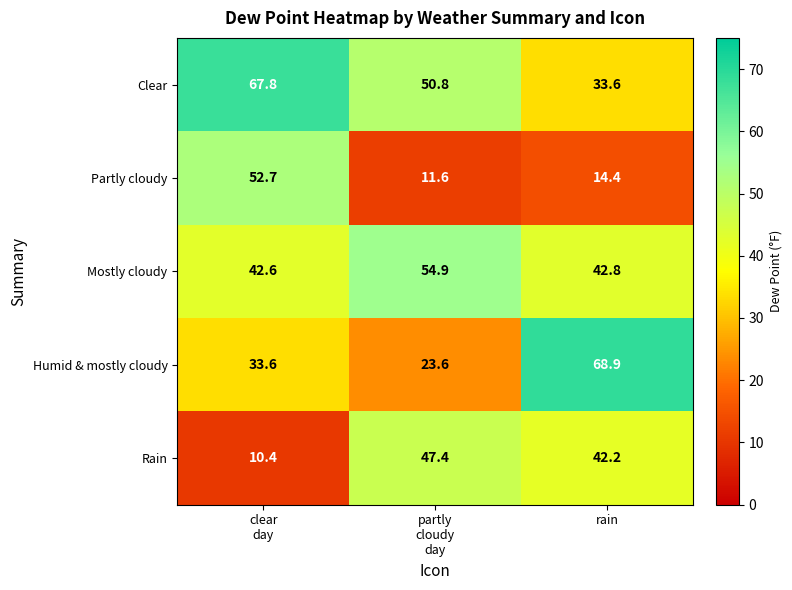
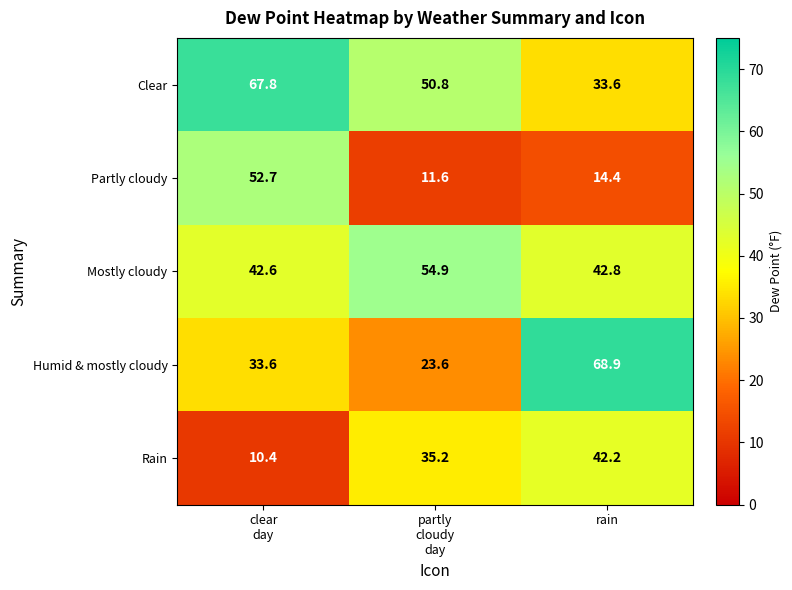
Rain, partly cloudy day: 47.4 -> 35.2
